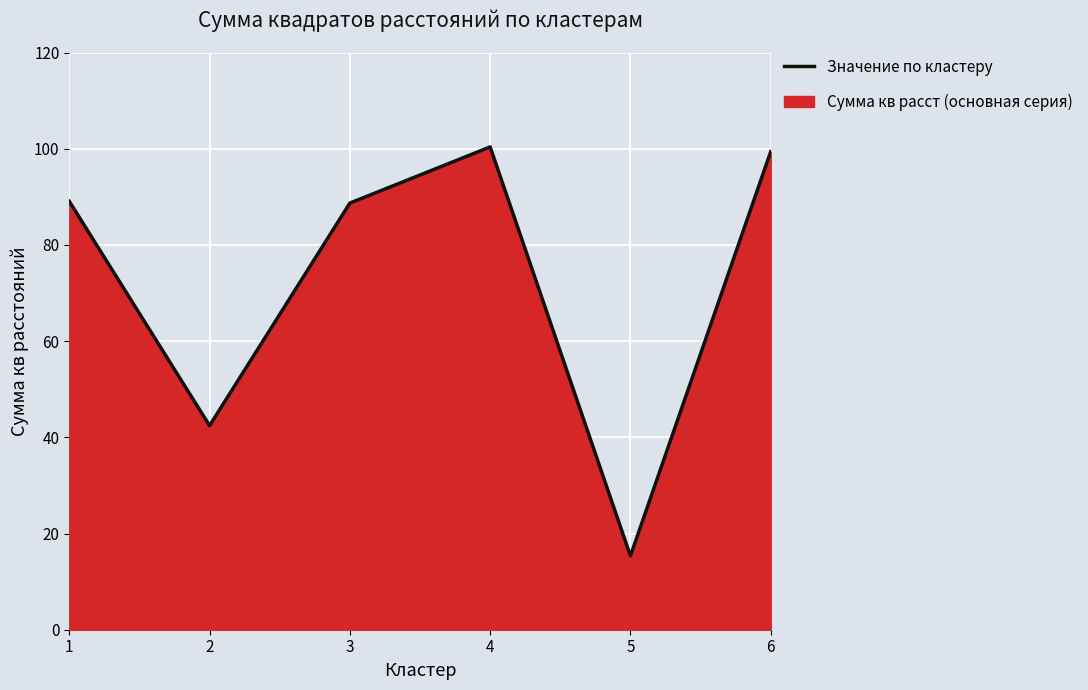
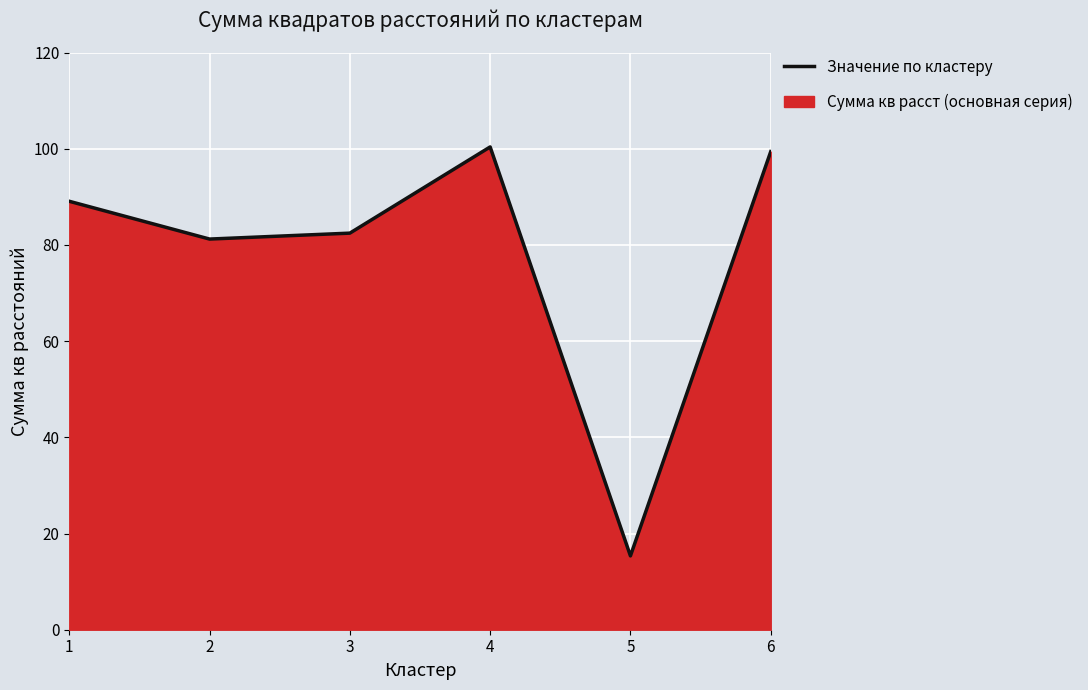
2: 42 -> 81
3: 89 -> 82
